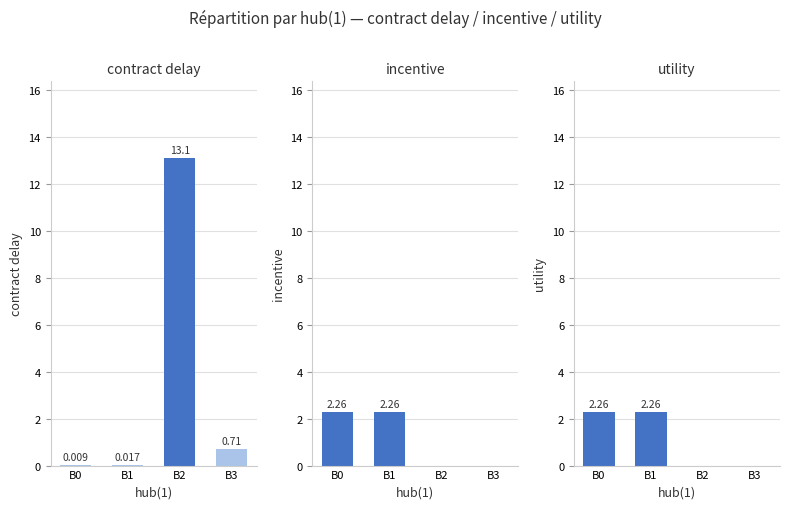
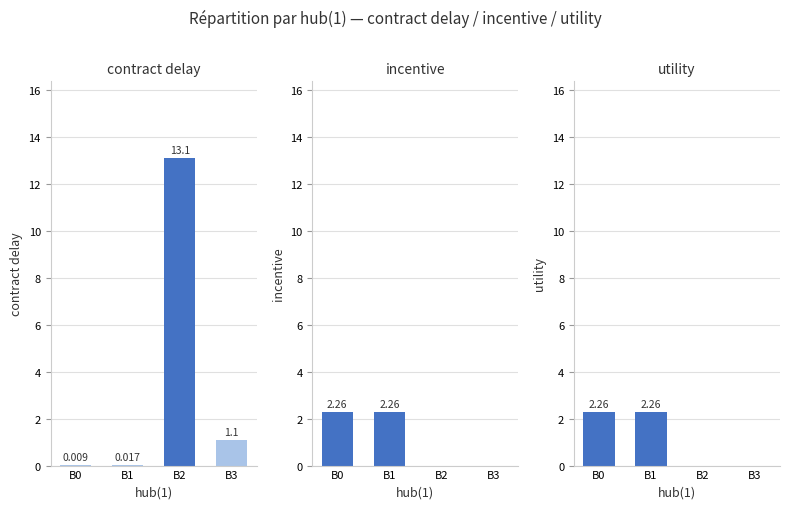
contract delay, B3: 0.71 -> 1.1
